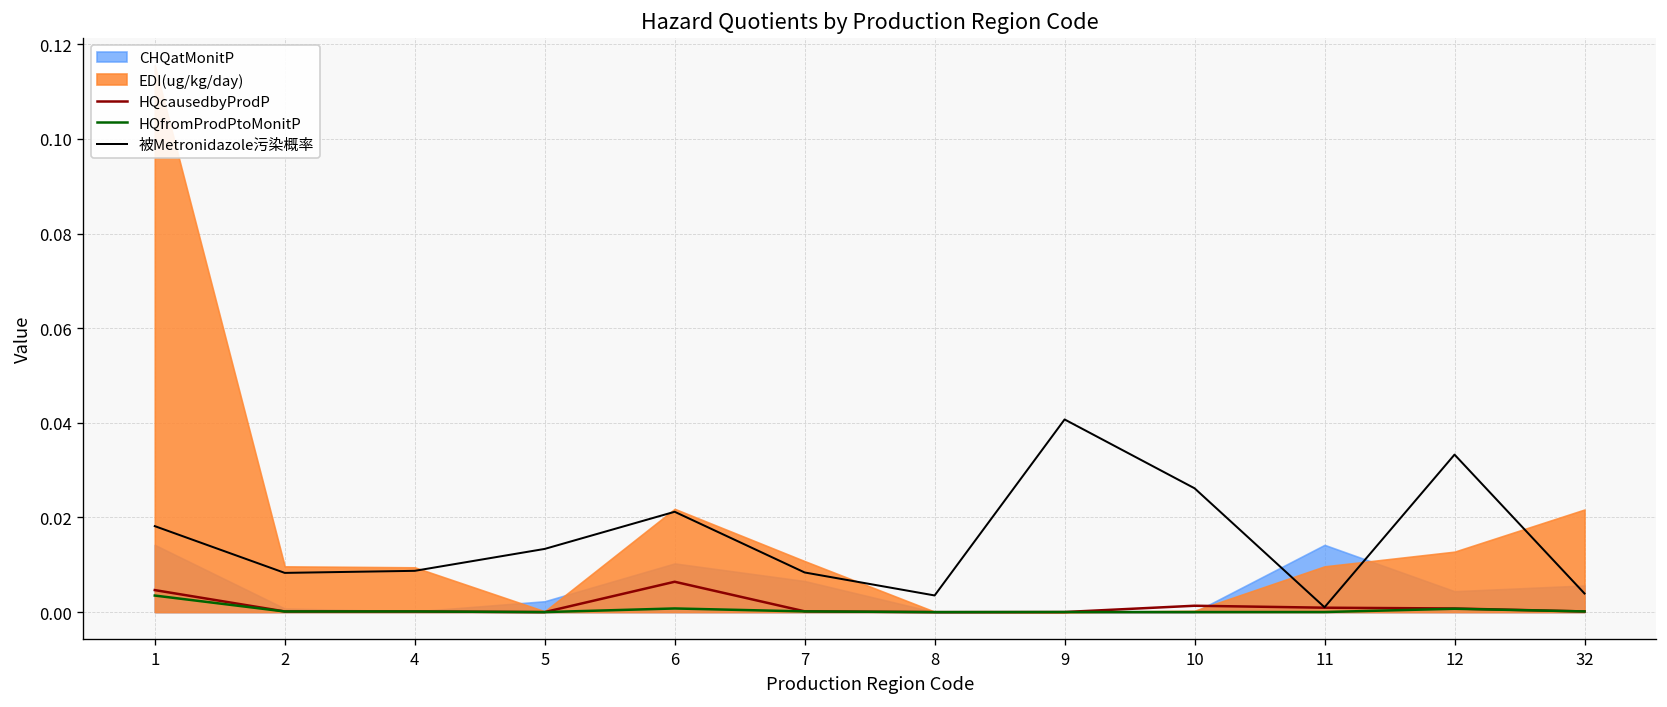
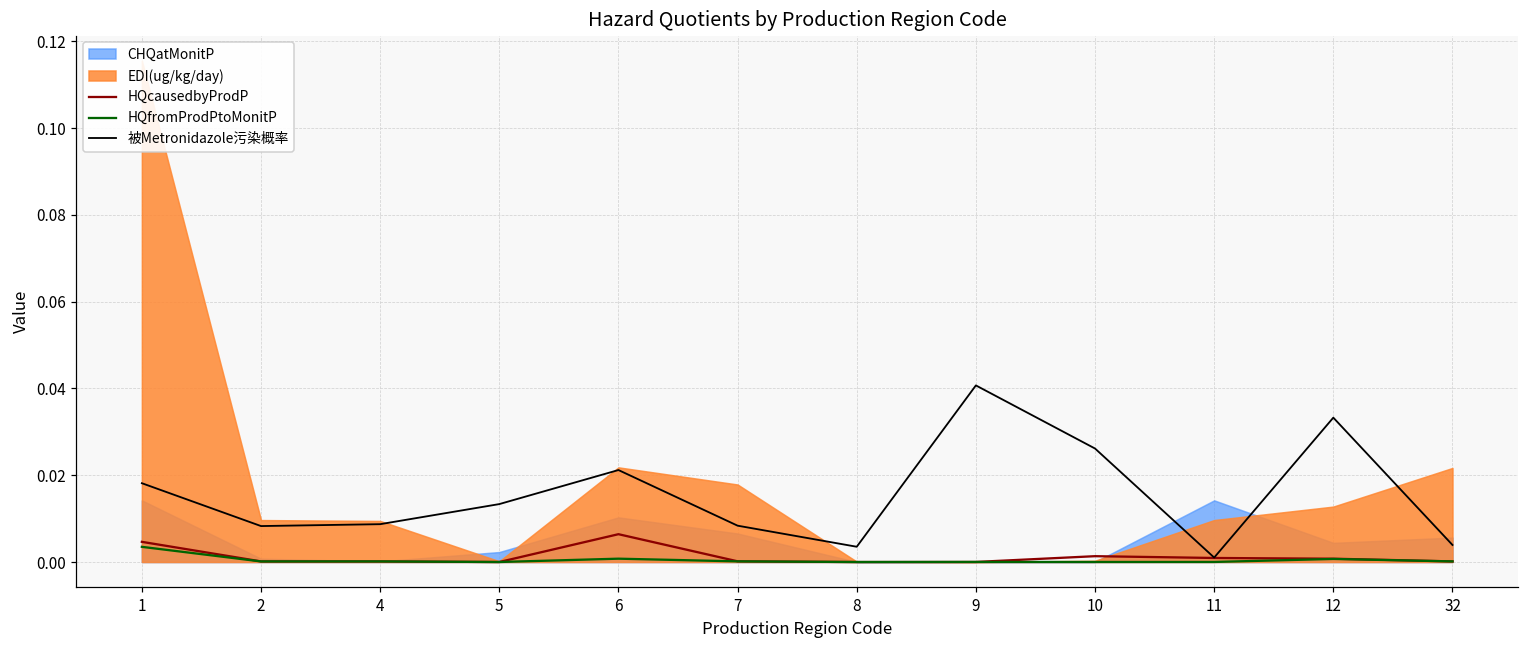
EDI(ug/kg/day), 7: 0.011 -> 0.018
